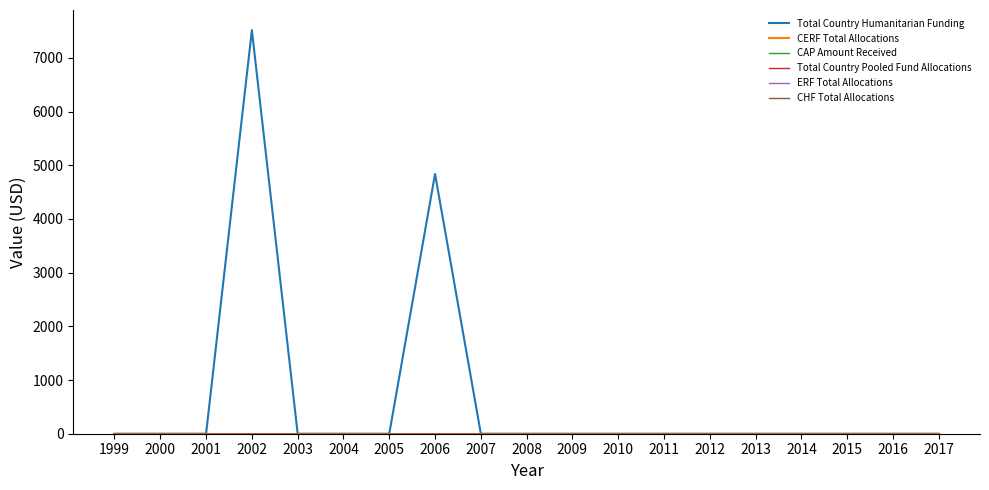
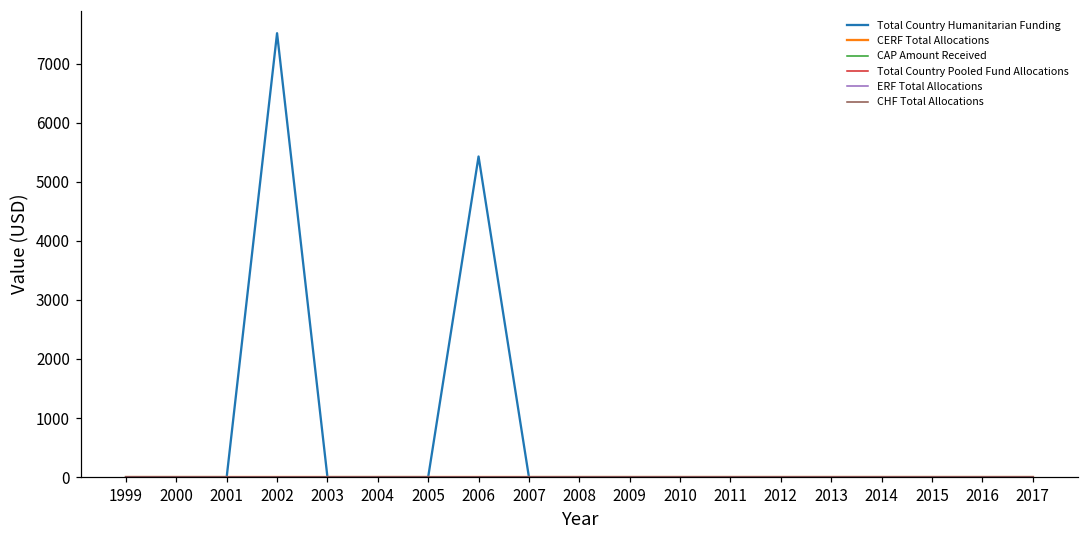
Total Country Humanitarian Funding, 2006: 4800 -> 5400
